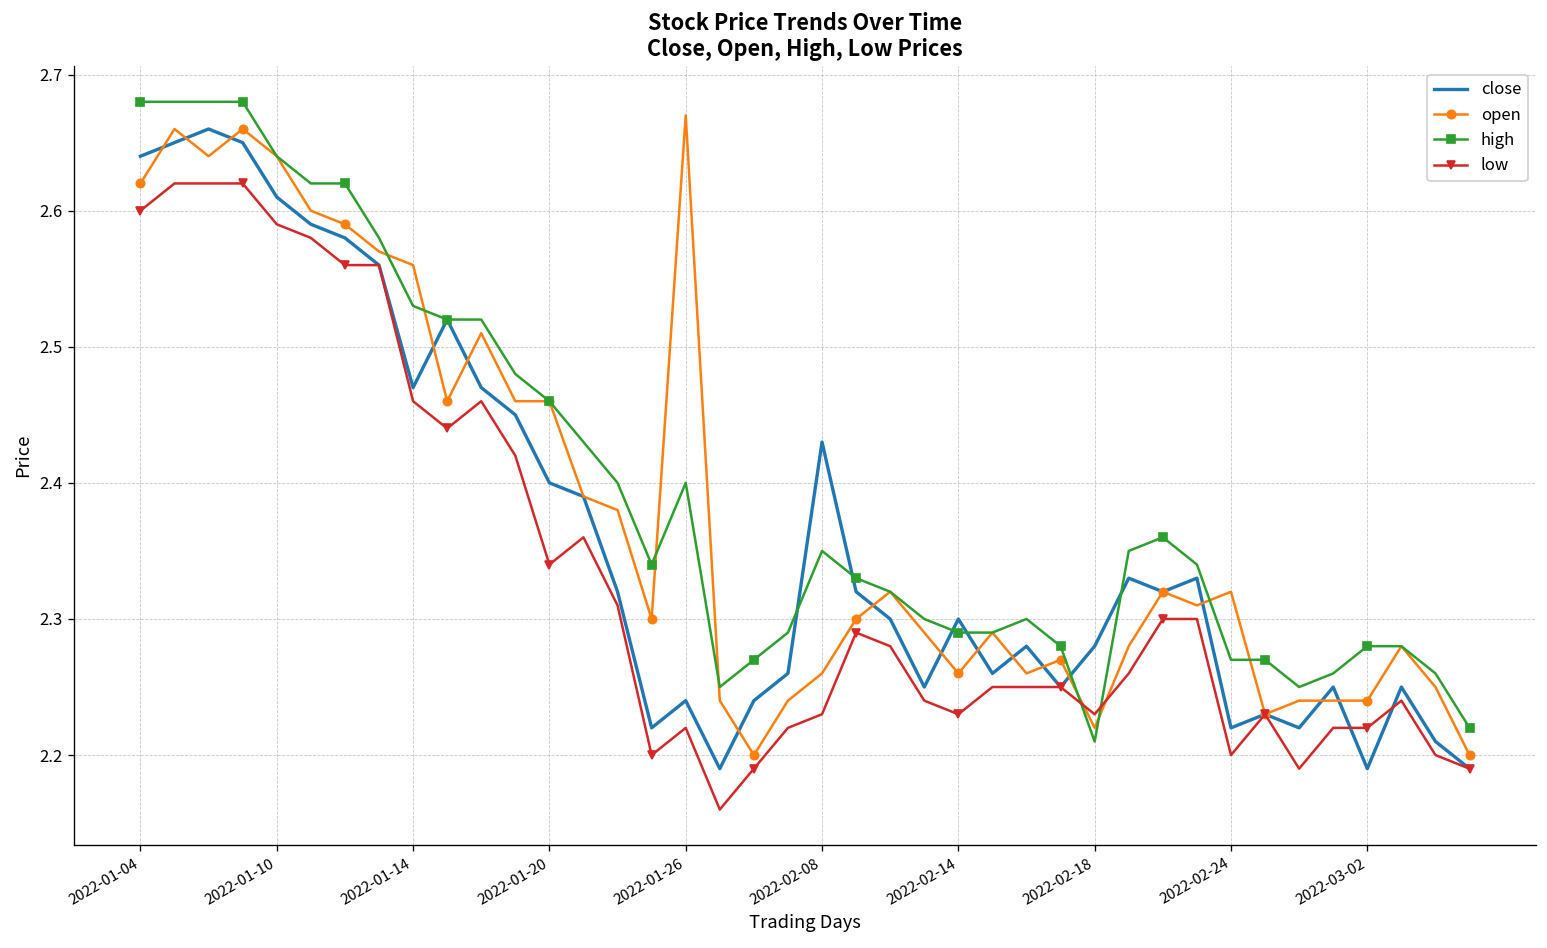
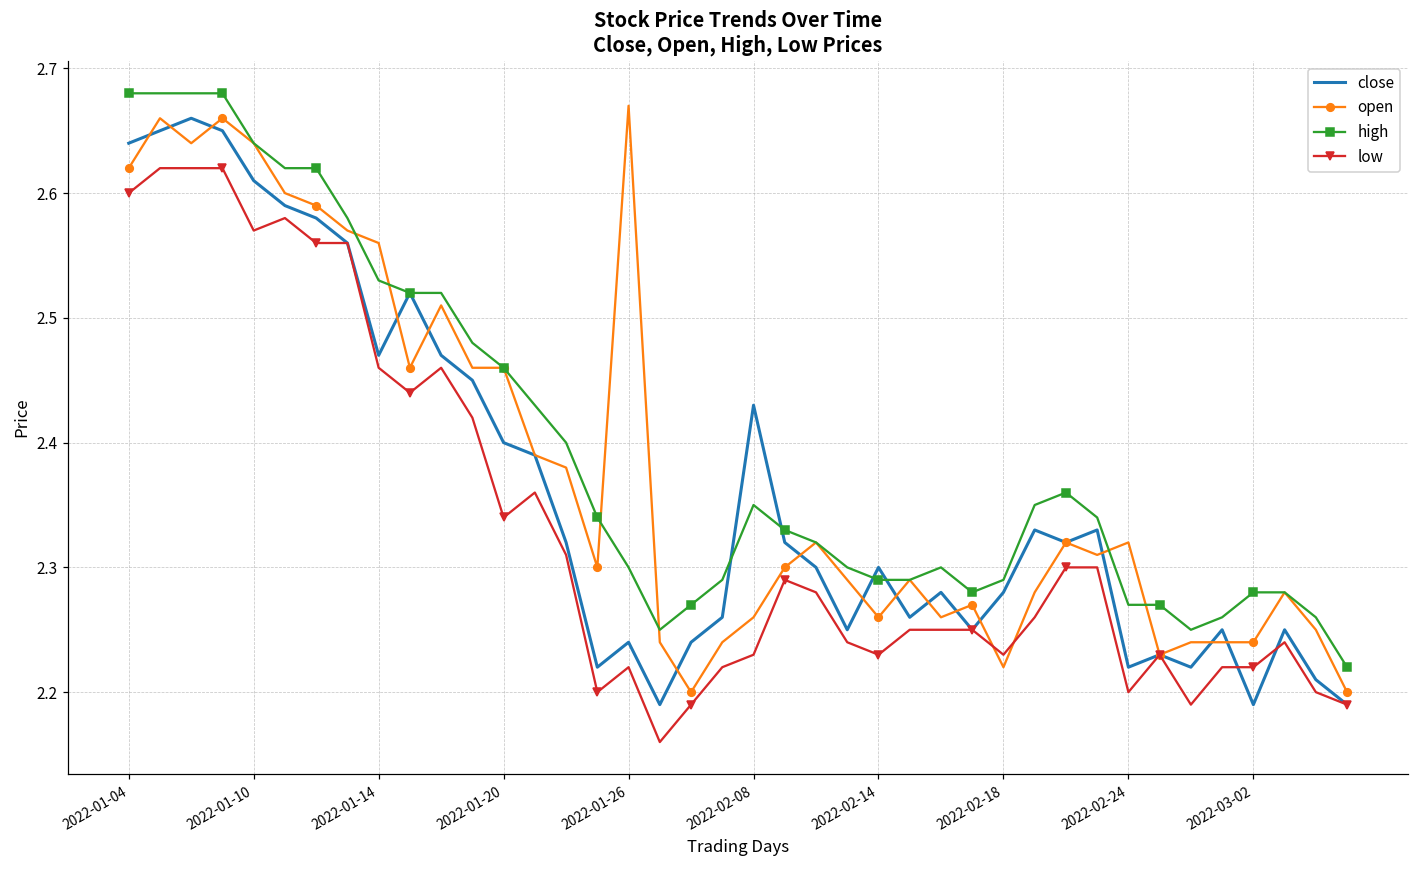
low, 2022-01-10: 2.59 -> 2.57
high, 2022-01-26: 2.4 -> 2.3
high, 2022-02-18: 2.21 -> 2.29
